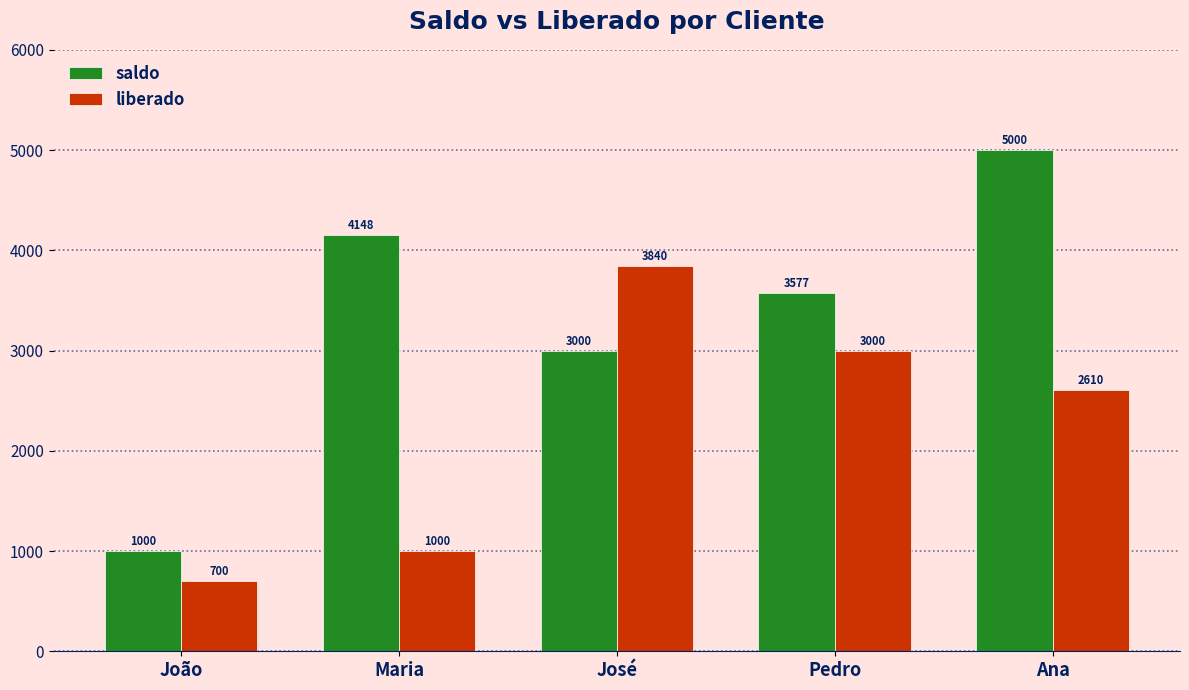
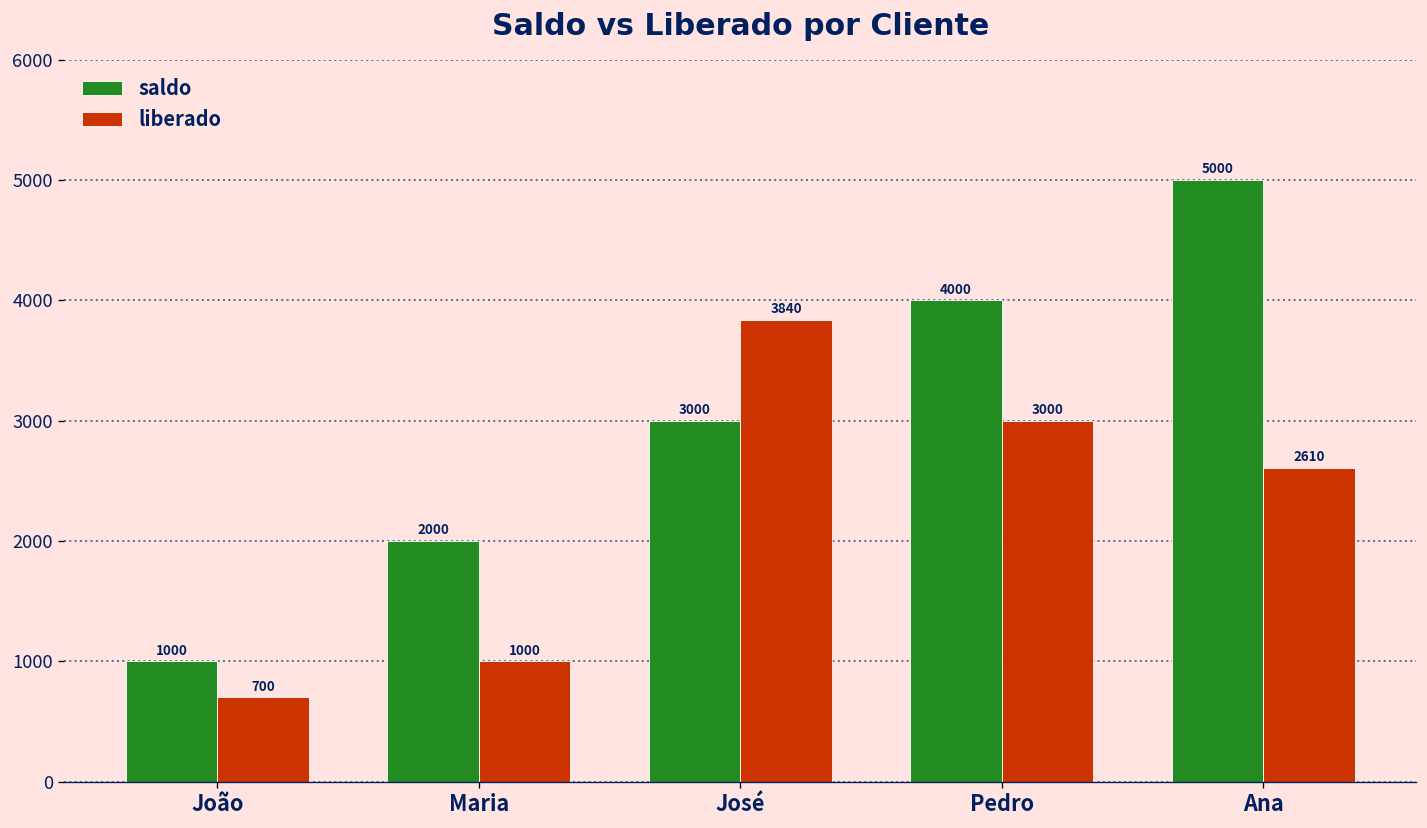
saldo, Maria: 4148 -> 2000
saldo, Pedro: 3577 -> 4000
